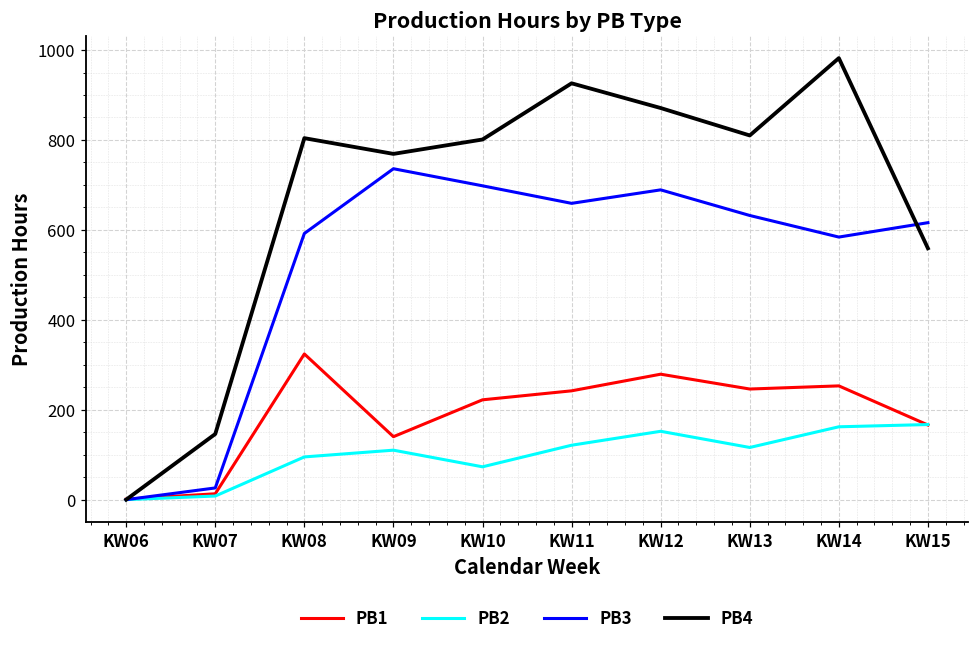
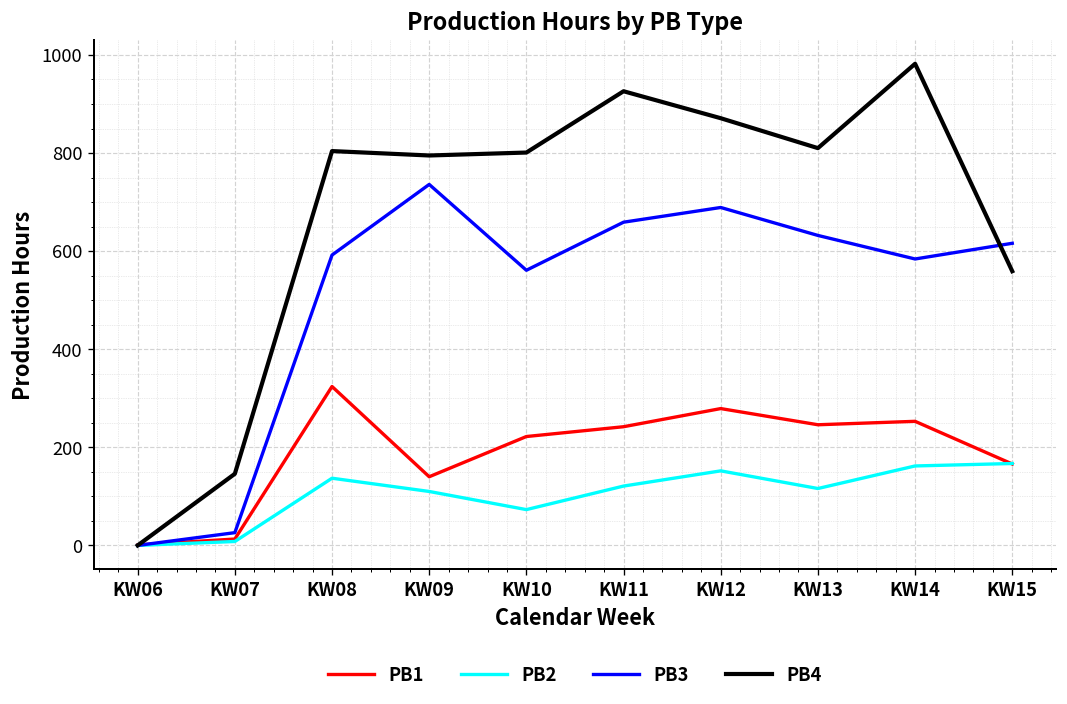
PB2, KW08: 100 -> 140
PB4, KW09: 770 -> 800
PB3, KW10: 700 -> 560
